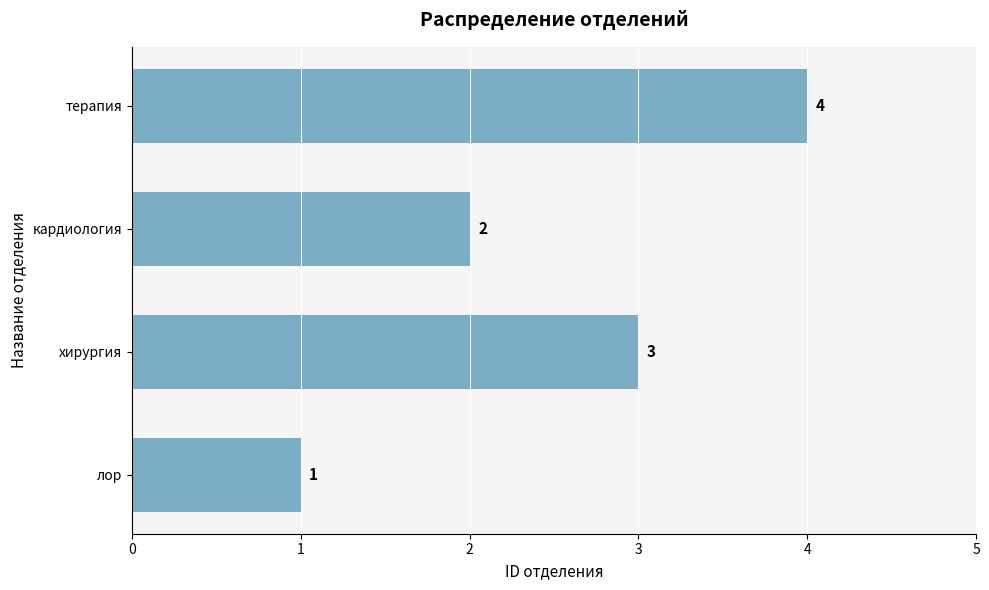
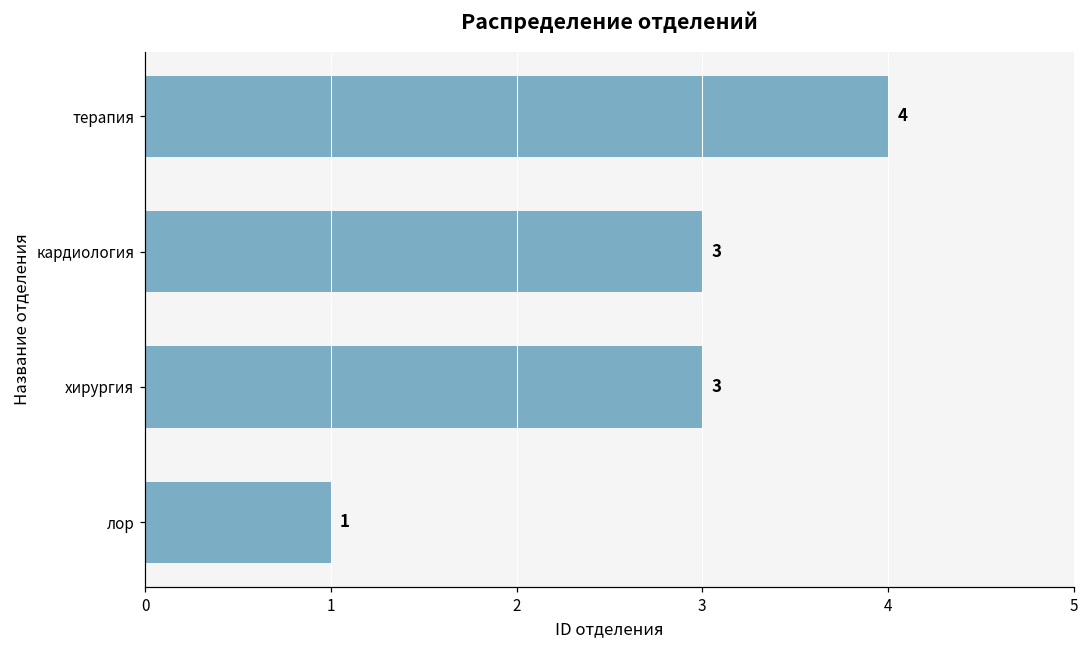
кардиология: 2 -> 3
